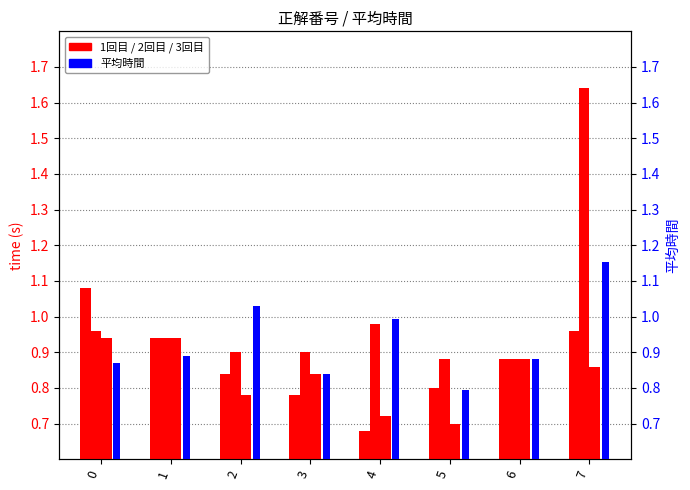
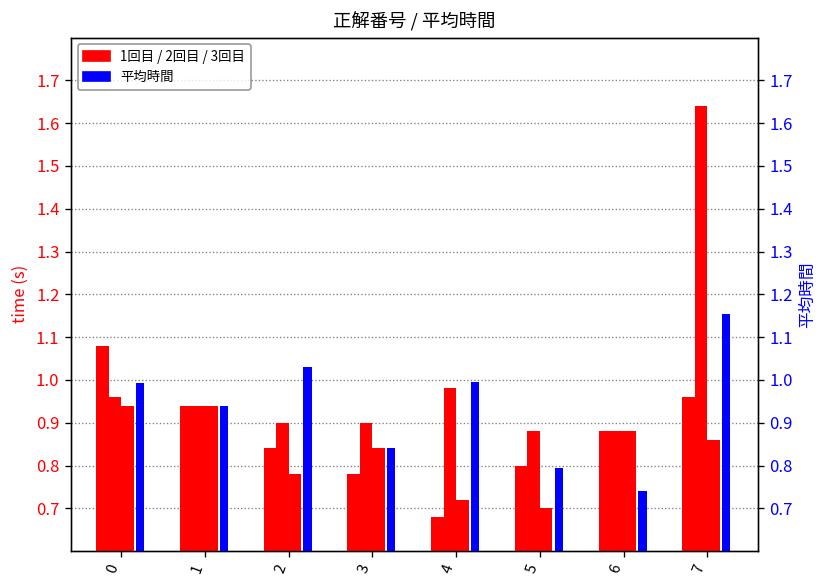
平均時間, 0: 0.87 -> 0.99
平均時間, 1: 0.89 -> 0.94
平均時間, 6: 0.88 -> 0.74
